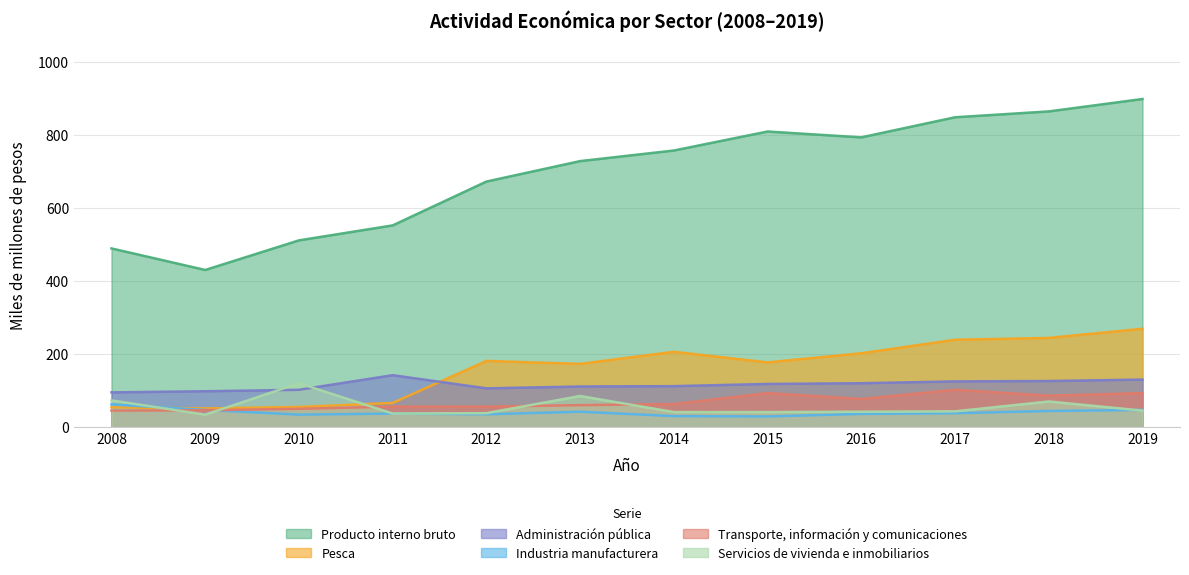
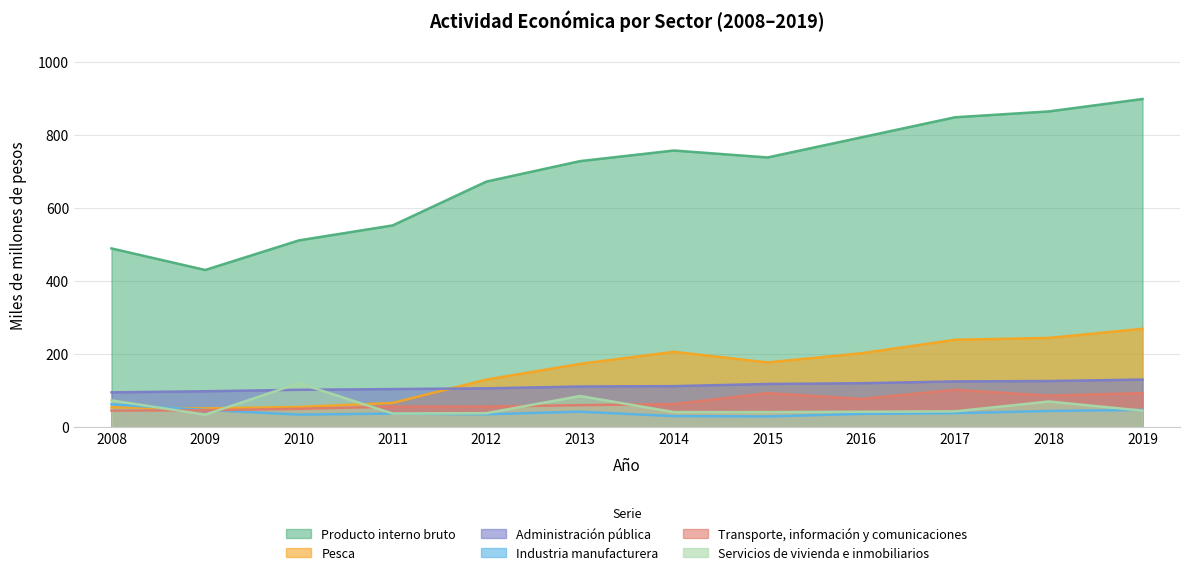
Administración pública, 2011: 140 -> 100
Pesca, 2012: 180 -> 130
Producto interno bruto, 2015: 810 -> 740
